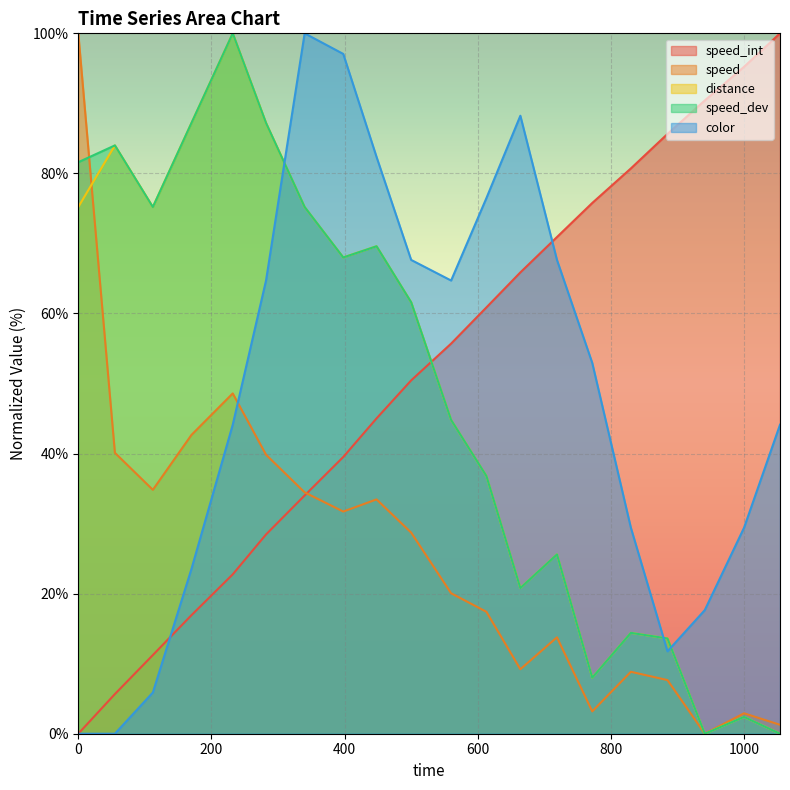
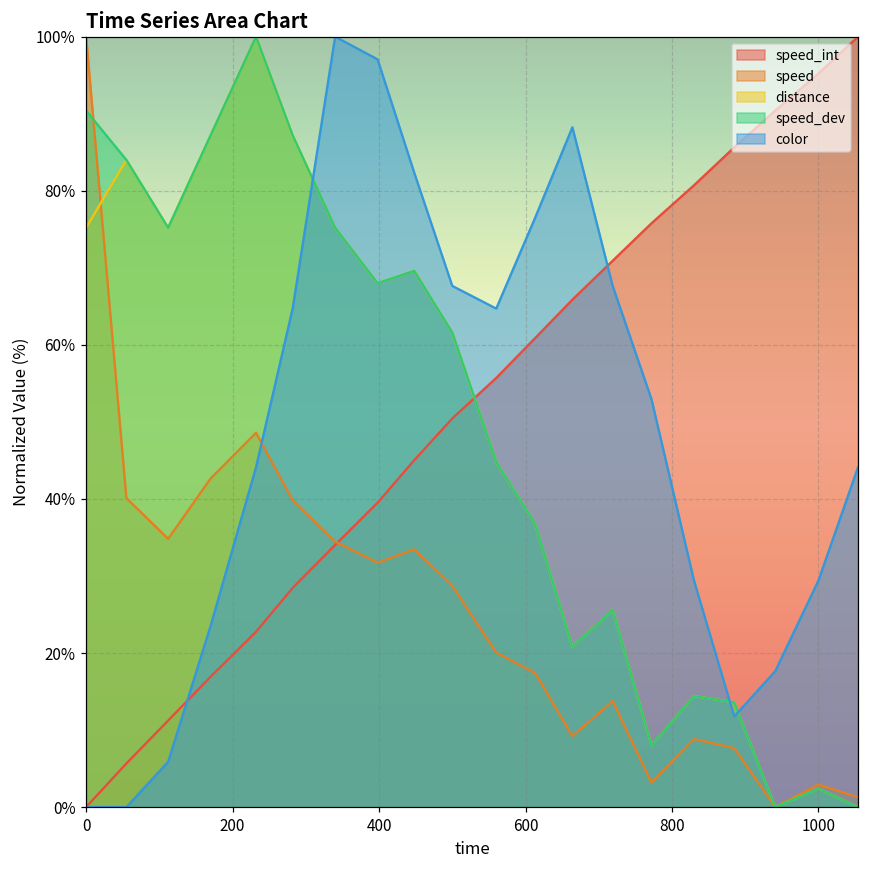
speed_dev, 0: 82% -> 90%
